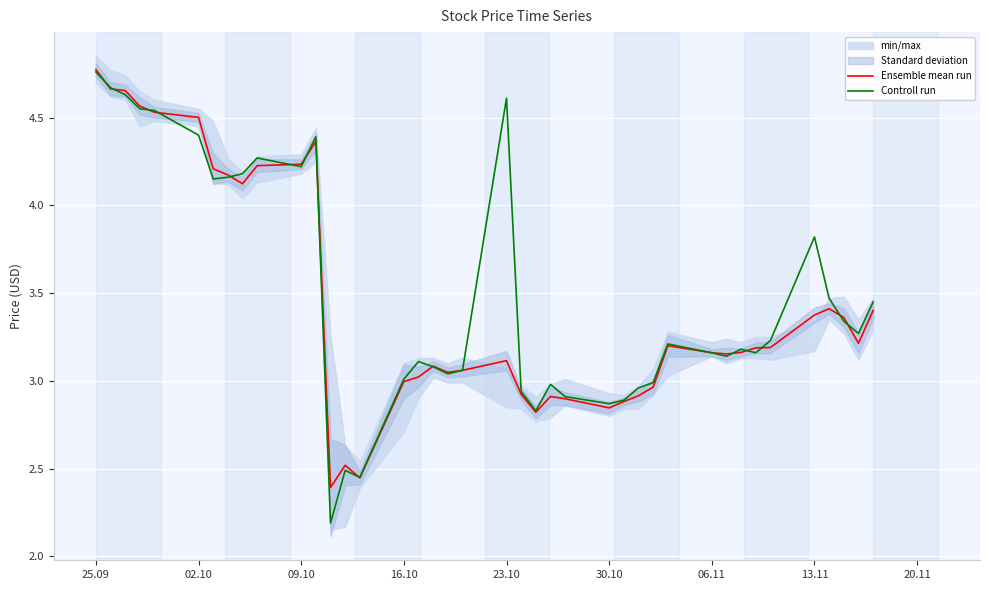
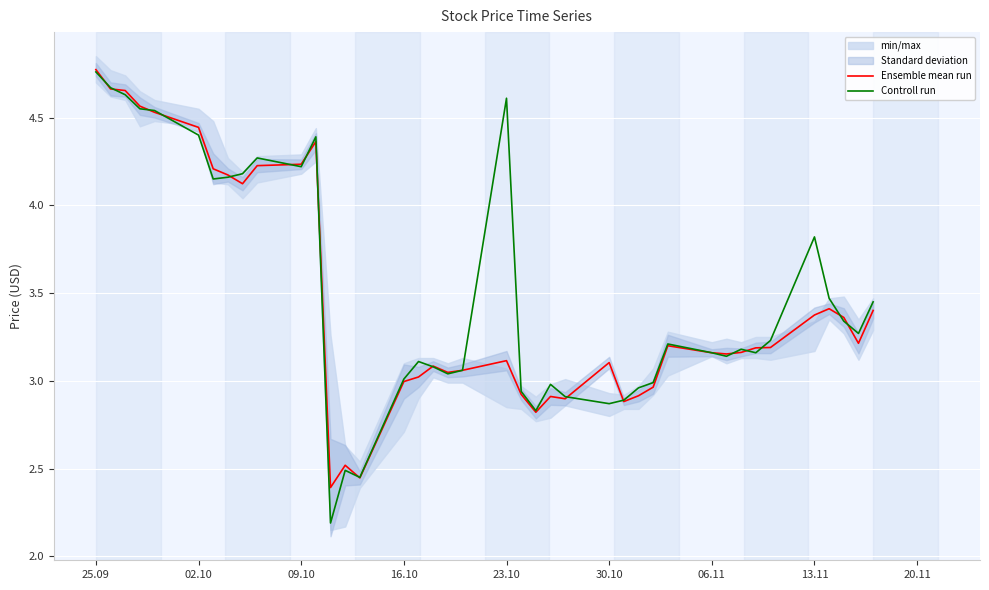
Ensemble mean run, 02.10: 4.50 -> 4.44
Ensemble mean run, 30.10: 2.85 -> 3.10
